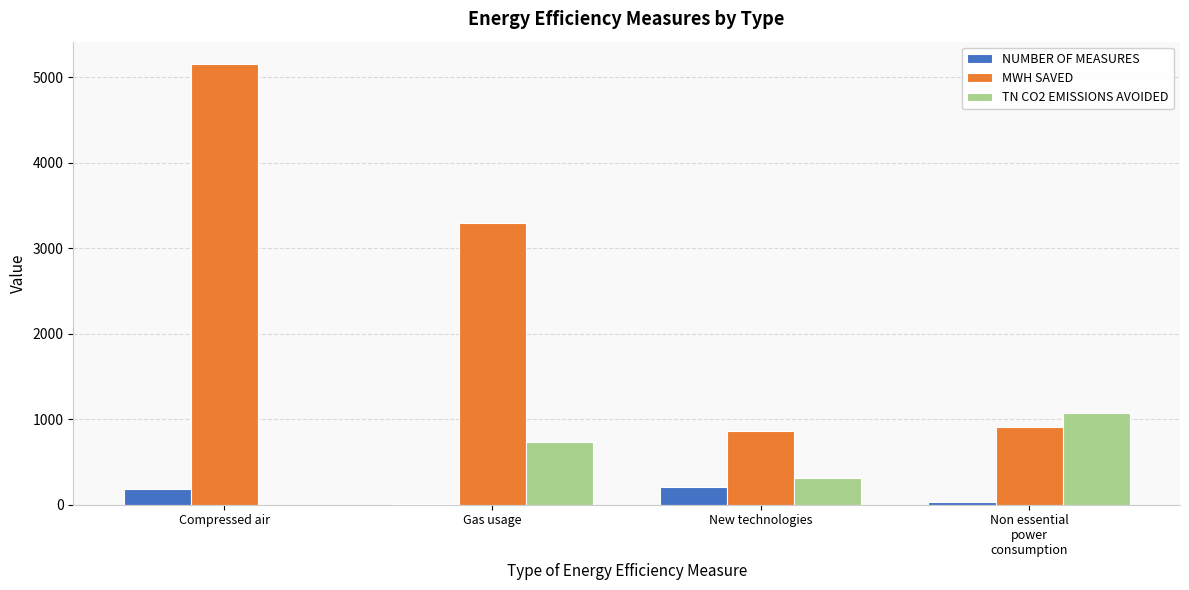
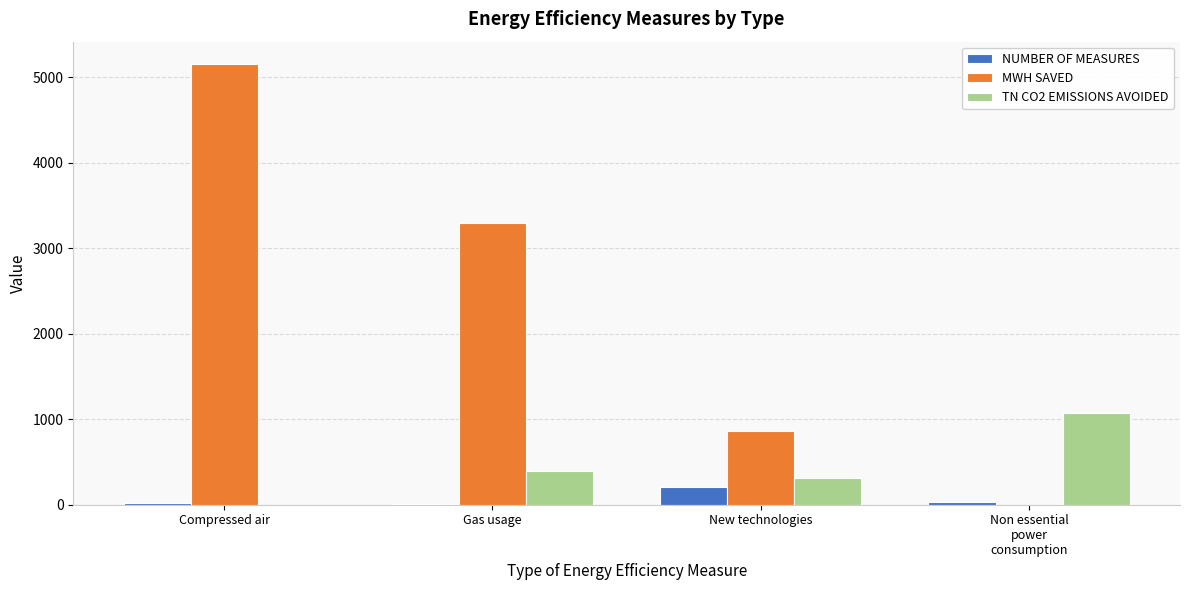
NUMBER OF MEASURES, Compressed air: 200 -> 0
TN CO2 EMISSIONS AVOIDED, Gas usage: 700 -> 400
MWH SAVED, Non essential power consumption: 900 -> 0
